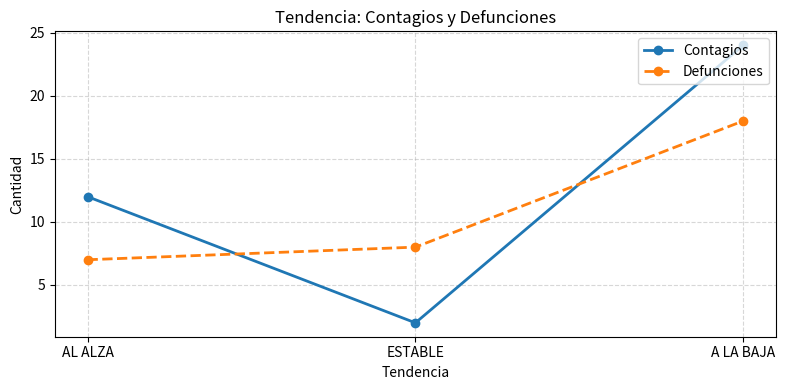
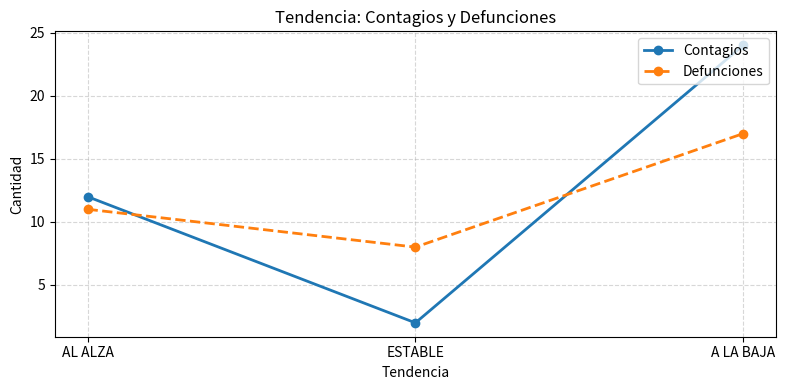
Defunciones, AL ALZA: 7 -> 11
Defunciones, A LA BAJA: 18 -> 17
